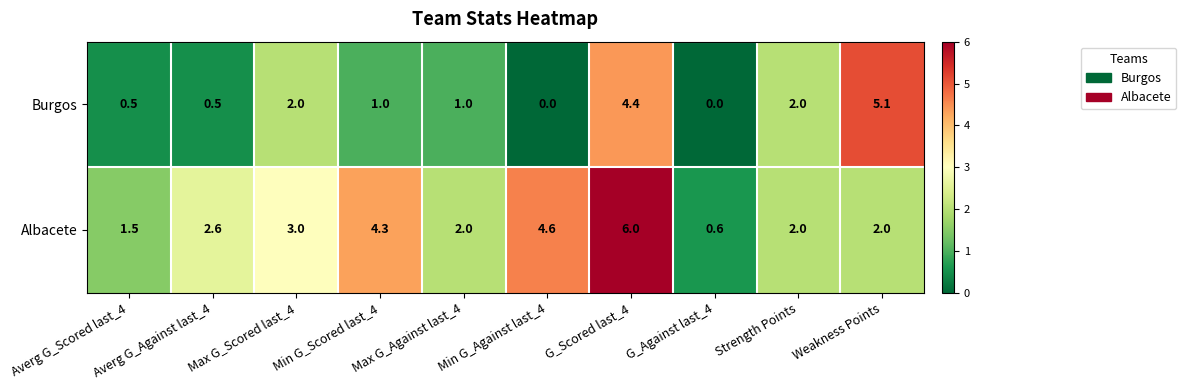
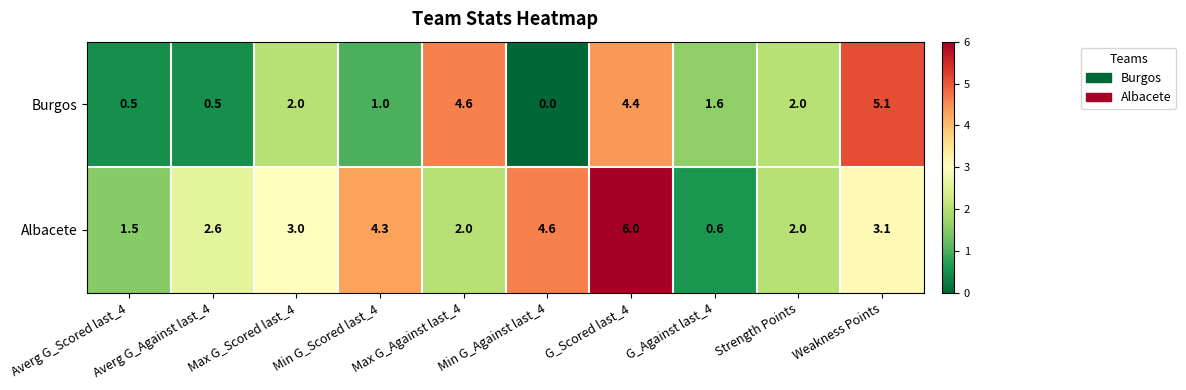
Burgos, Max G_Against last_4: 1.0 -> 4.6
Burgos, G_Against last_4: 0.0 -> 1.6
Albacete, Weakness Points: 2.0 -> 3.1
